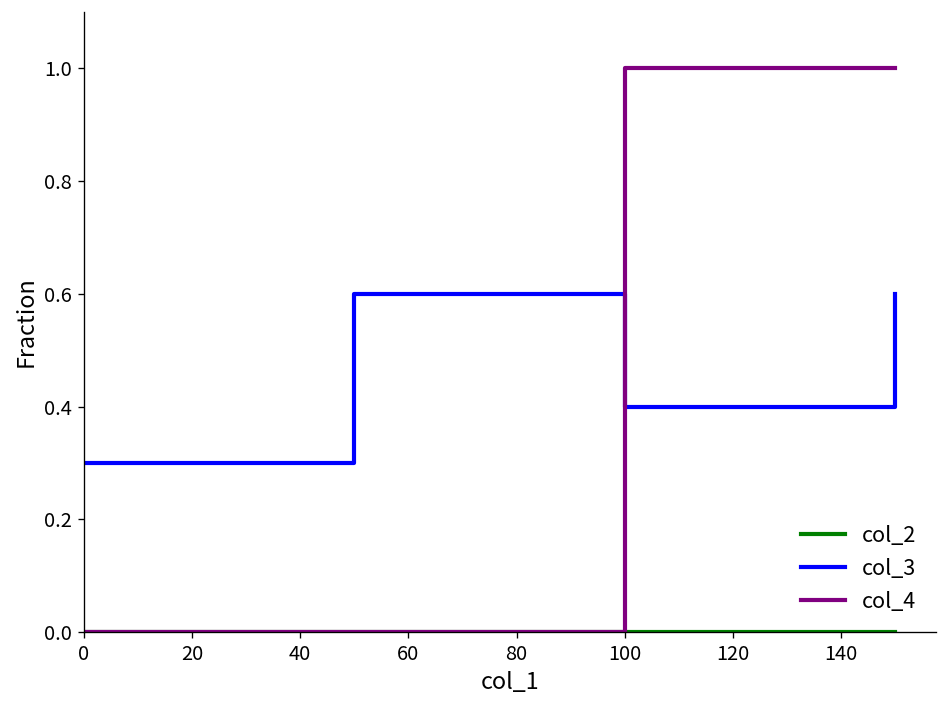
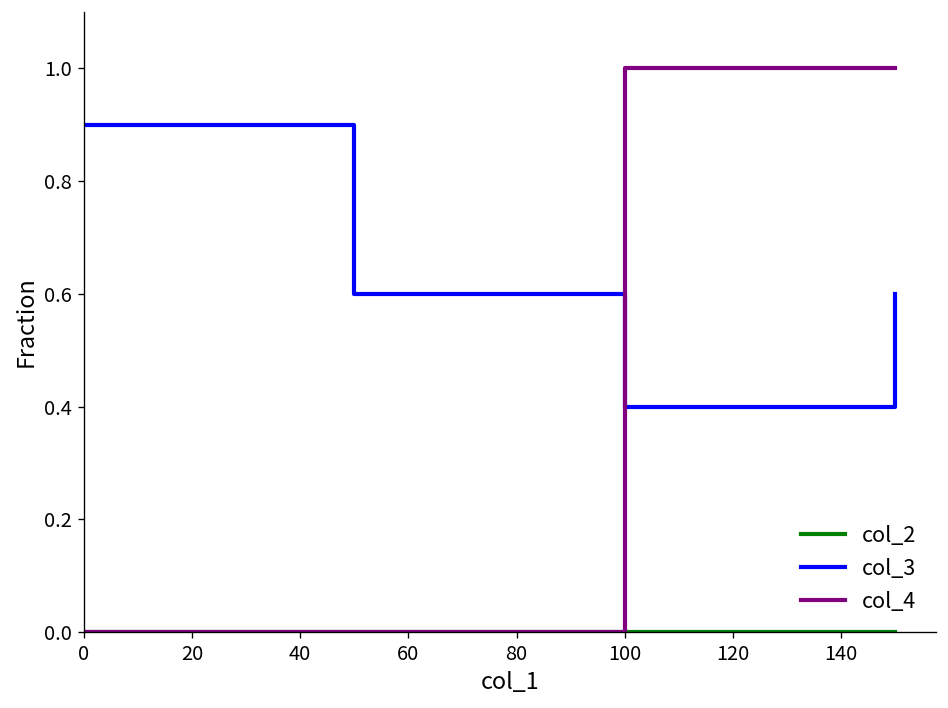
col_3, 0: 0.3 -> 0.9
